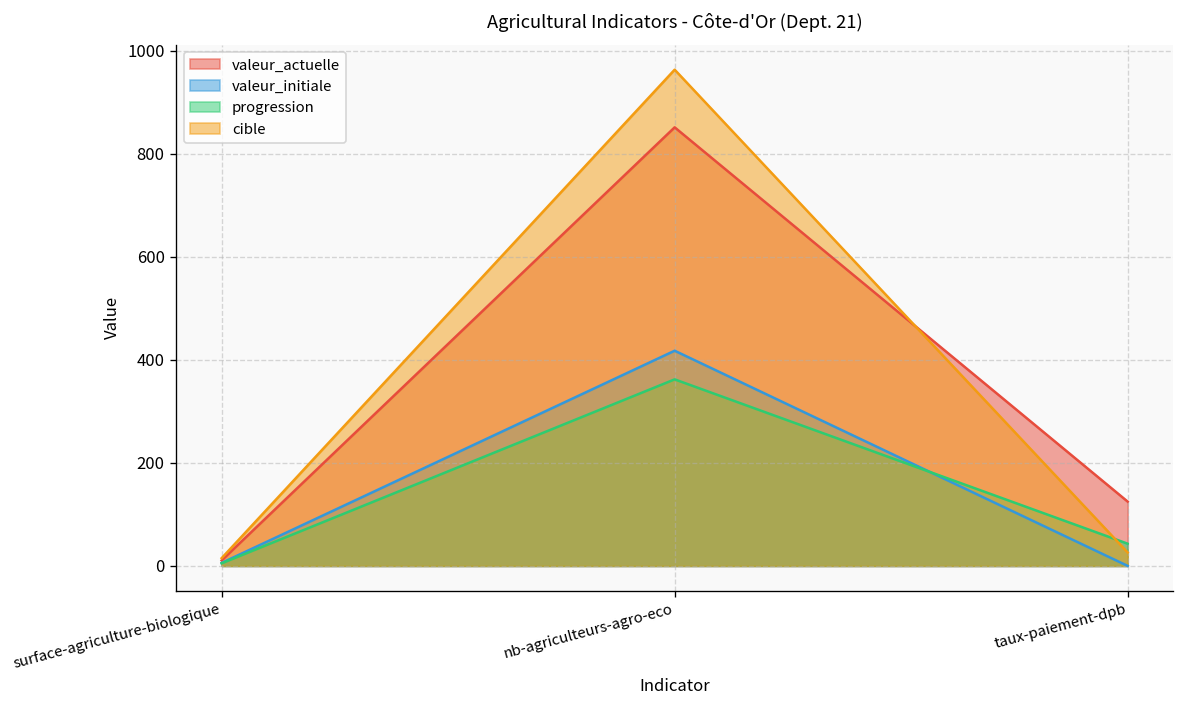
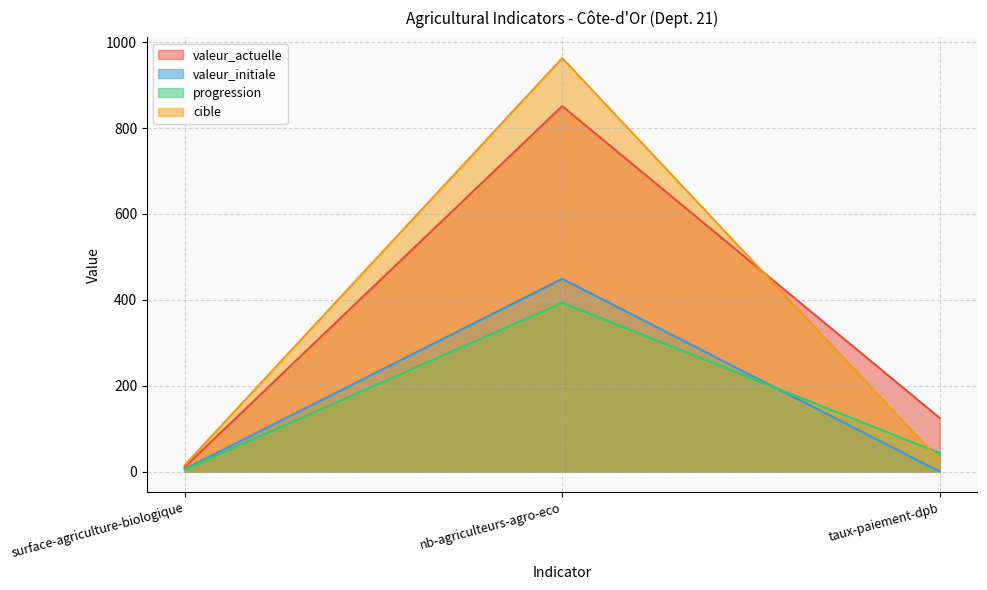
valeur_initiale, nb-agriculteurs-agro-eco: 420 -> 450
progression, nb-agriculteurs-agro-eco: 360 -> 390
